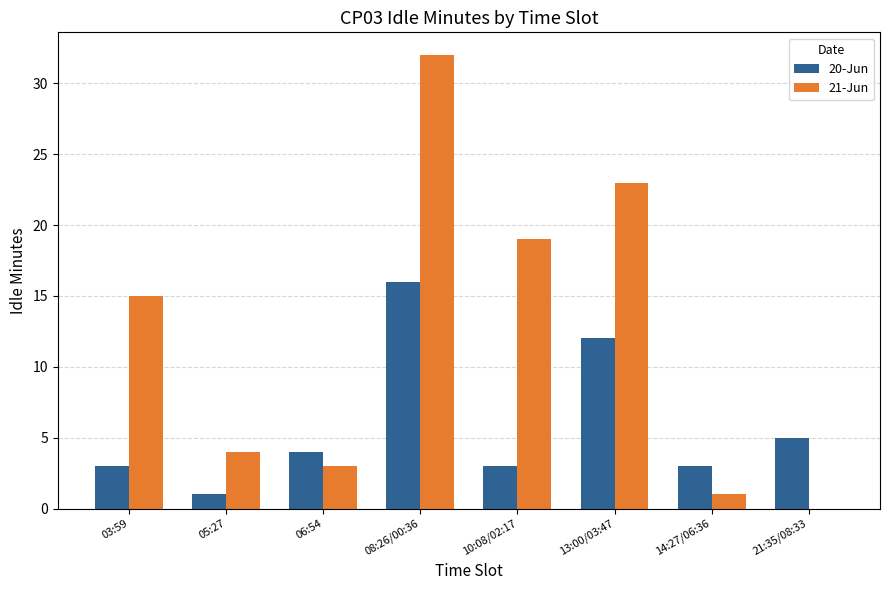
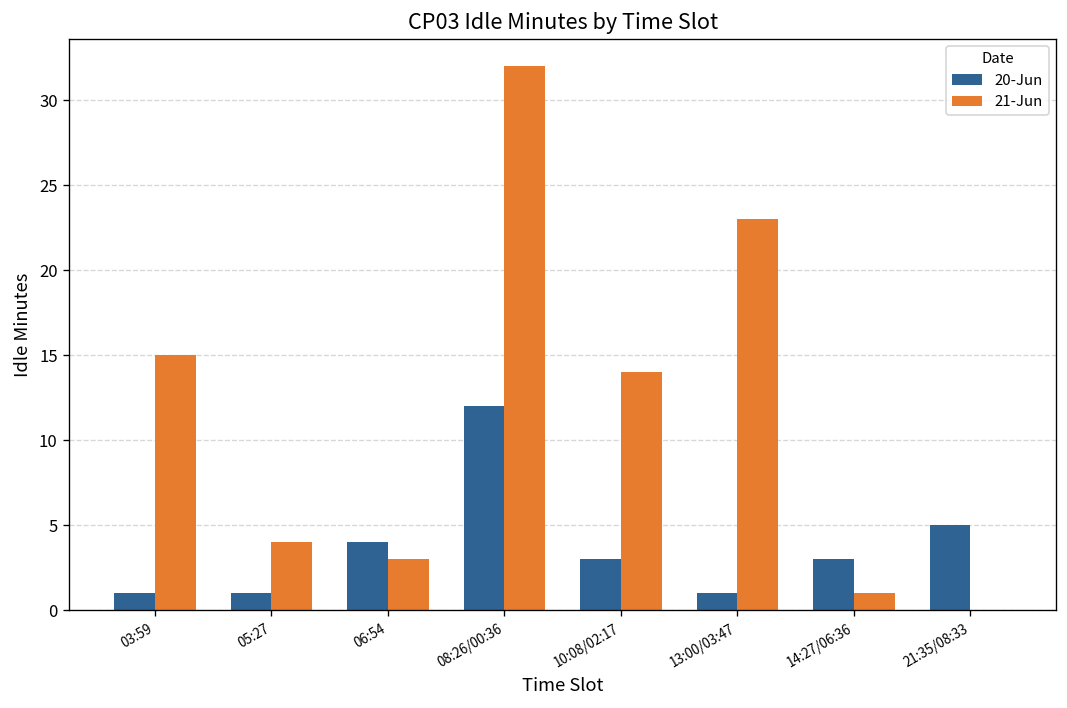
20-Jun, 03:59: 3 -> 1
20-Jun, 08:26/00:36: 16 -> 12
21-Jun, 10:08/02:17: 19 -> 14
20-Jun, 13:00/03:47: 12 -> 1
